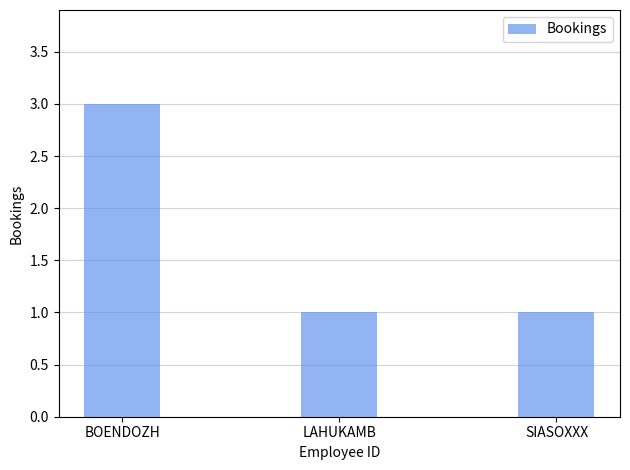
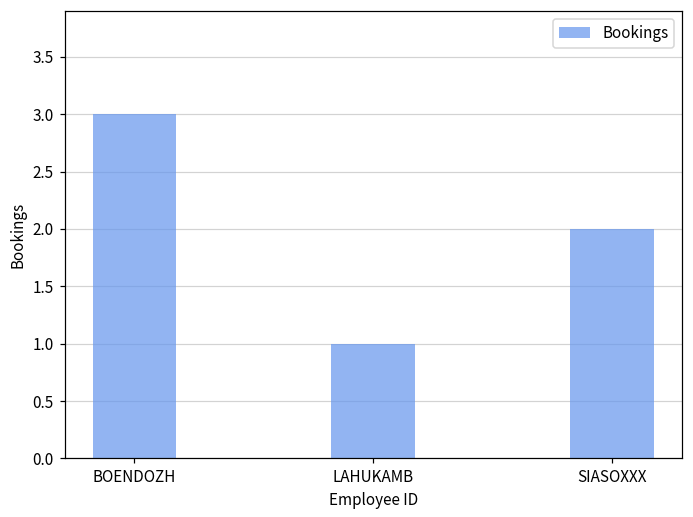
SIASOXXX: 1 -> 2
